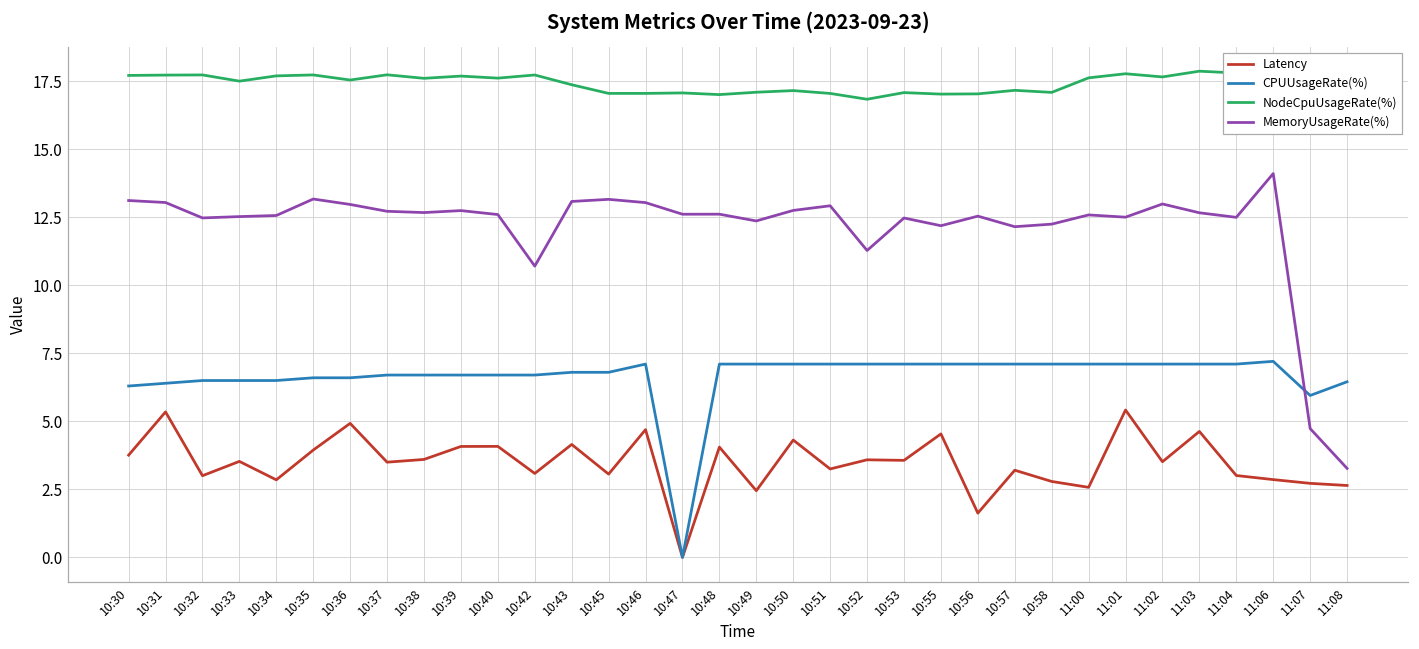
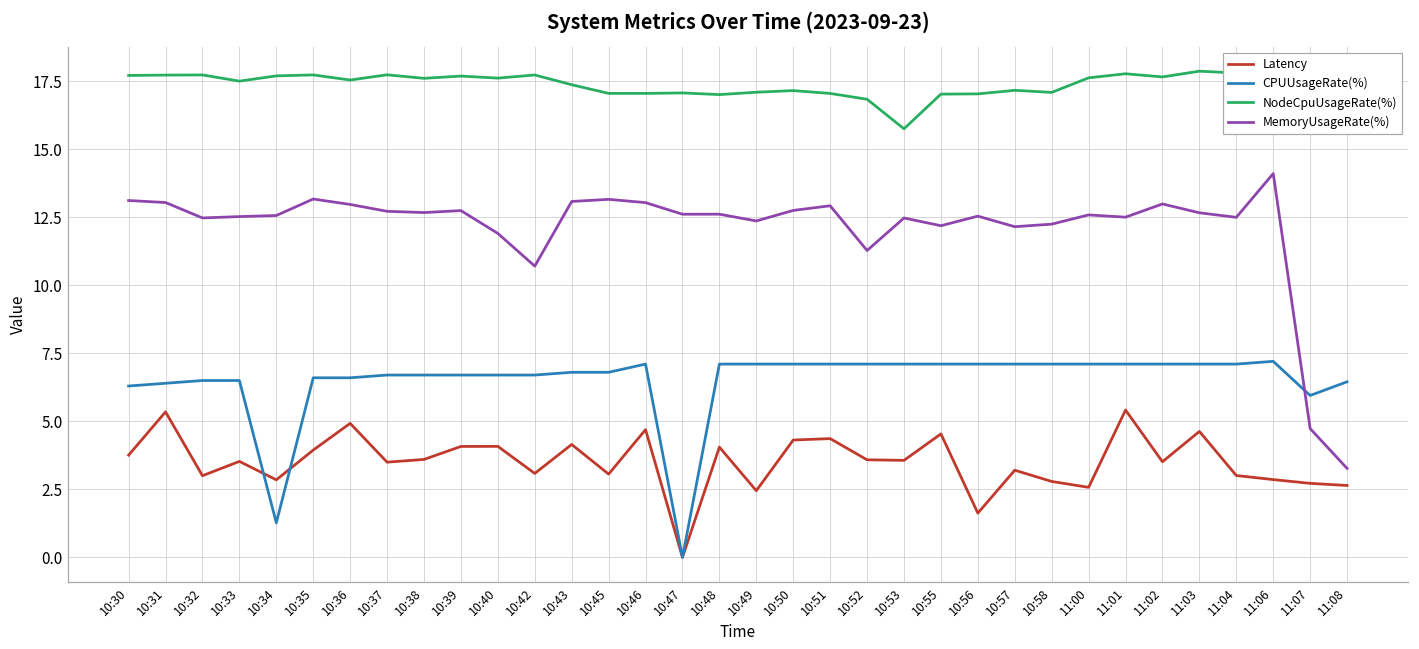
CPUUsageRate(%), 10:34: 6.5 -> 1.3
MemoryUsageRate(%), 10:40: 12.6 -> 11.9
Latency, 10:51: 3.2 -> 4.4
NodeCpuUsageRate(%), 10:53: 17.1 -> 15.7
